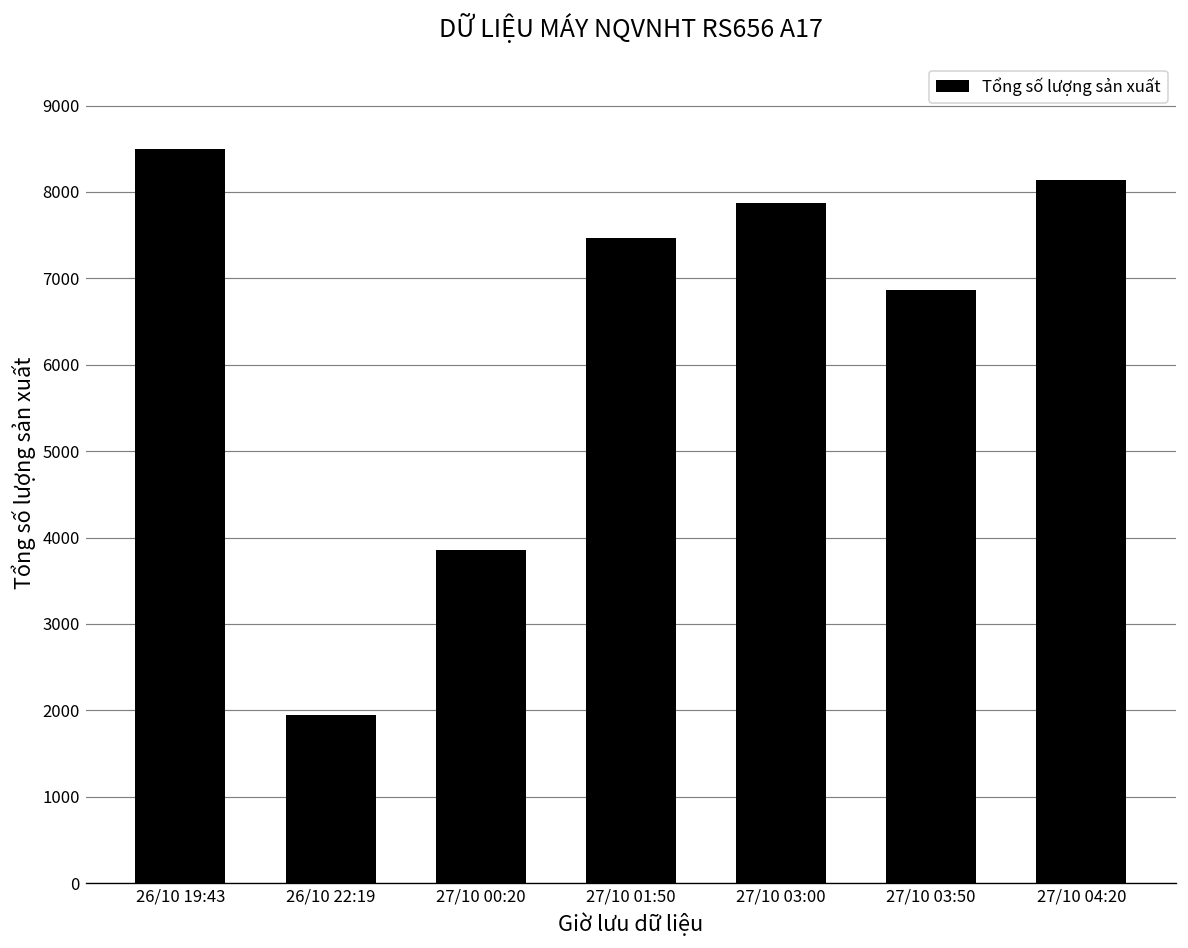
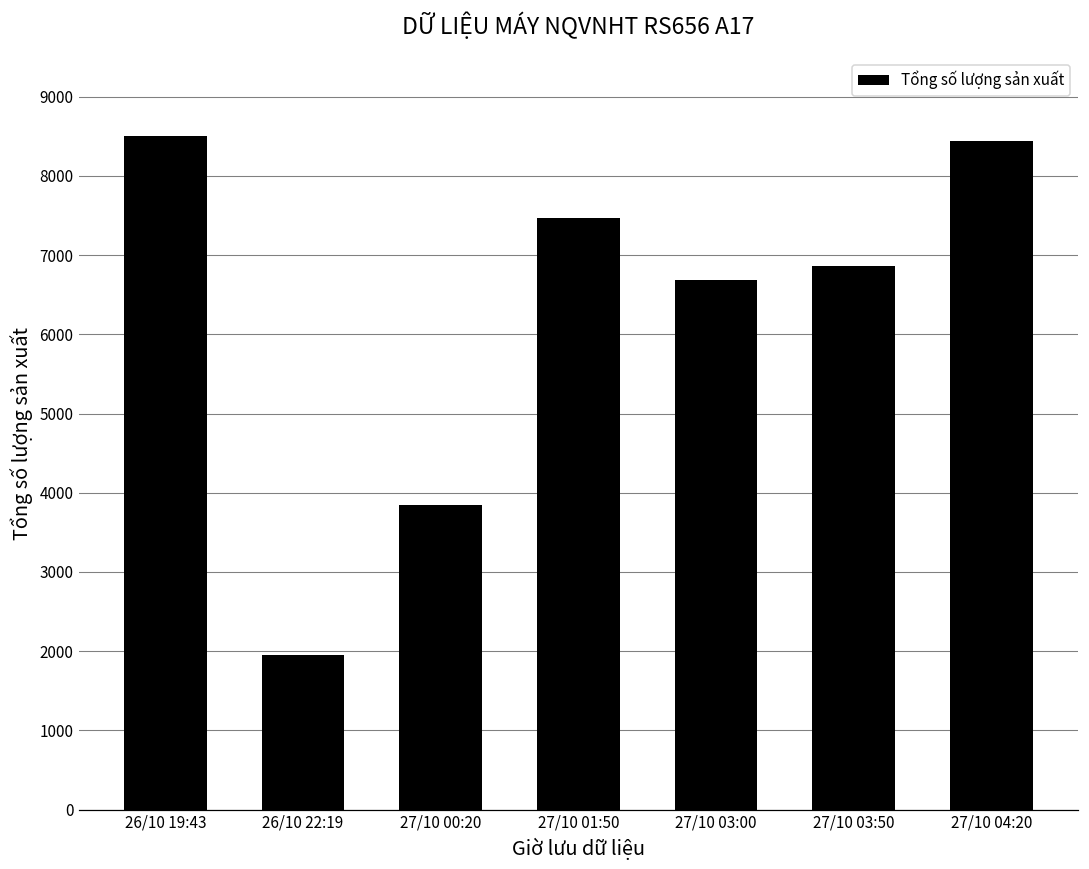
27/10 03:00: 7900 -> 6700
27/10 04:20: 8100 -> 8400
